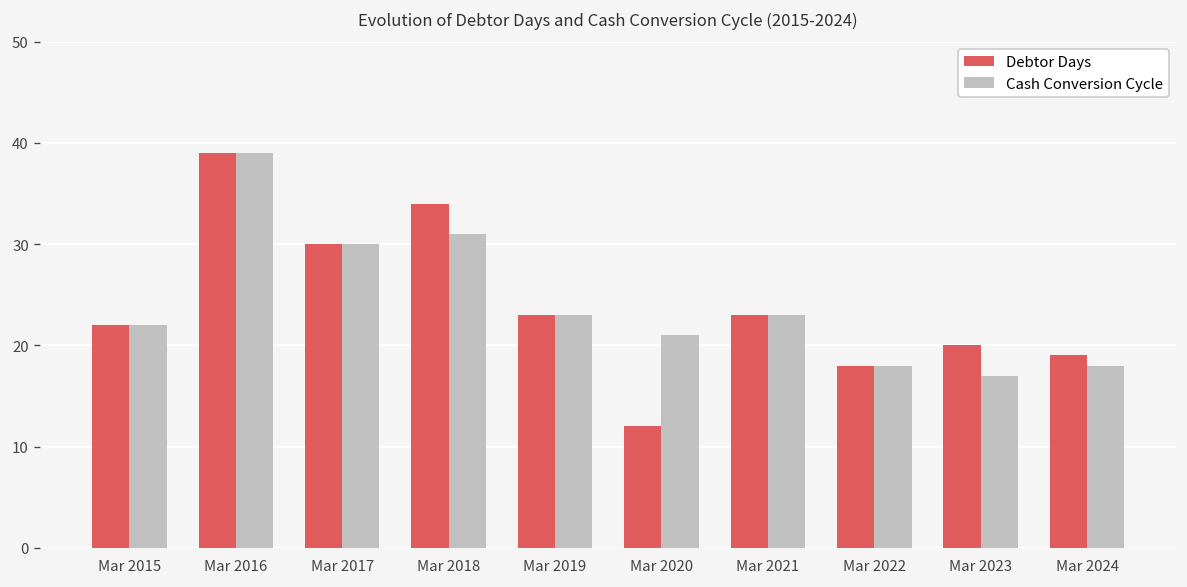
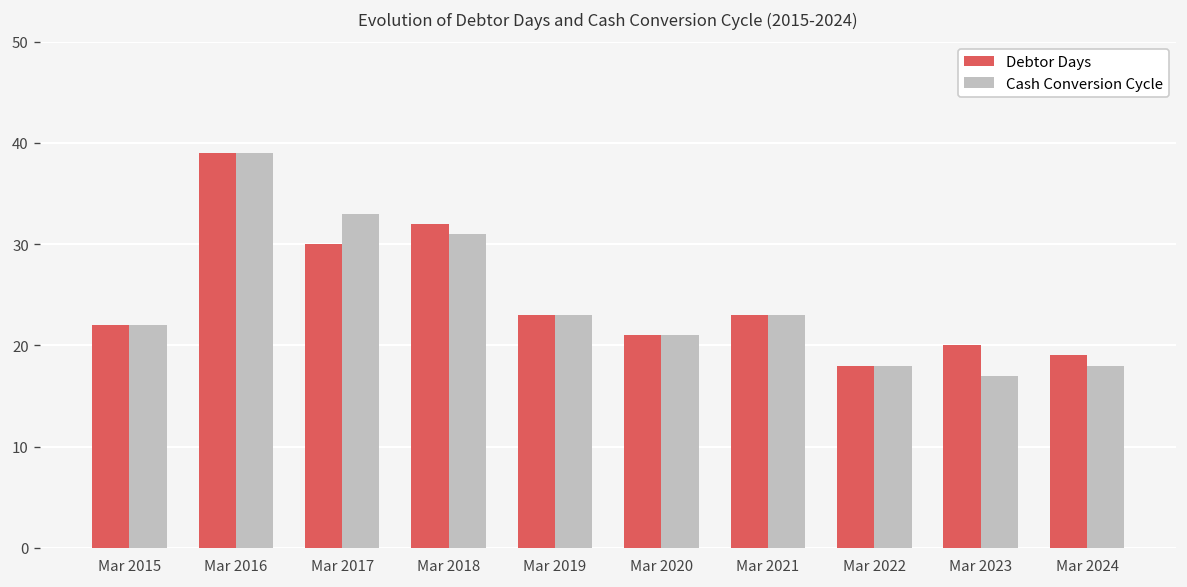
Cash Conversion Cycle, Mar 2017: 30 -> 33
Debtor Days, Mar 2018: 34 -> 32
Debtor Days, Mar 2020: 12 -> 21
